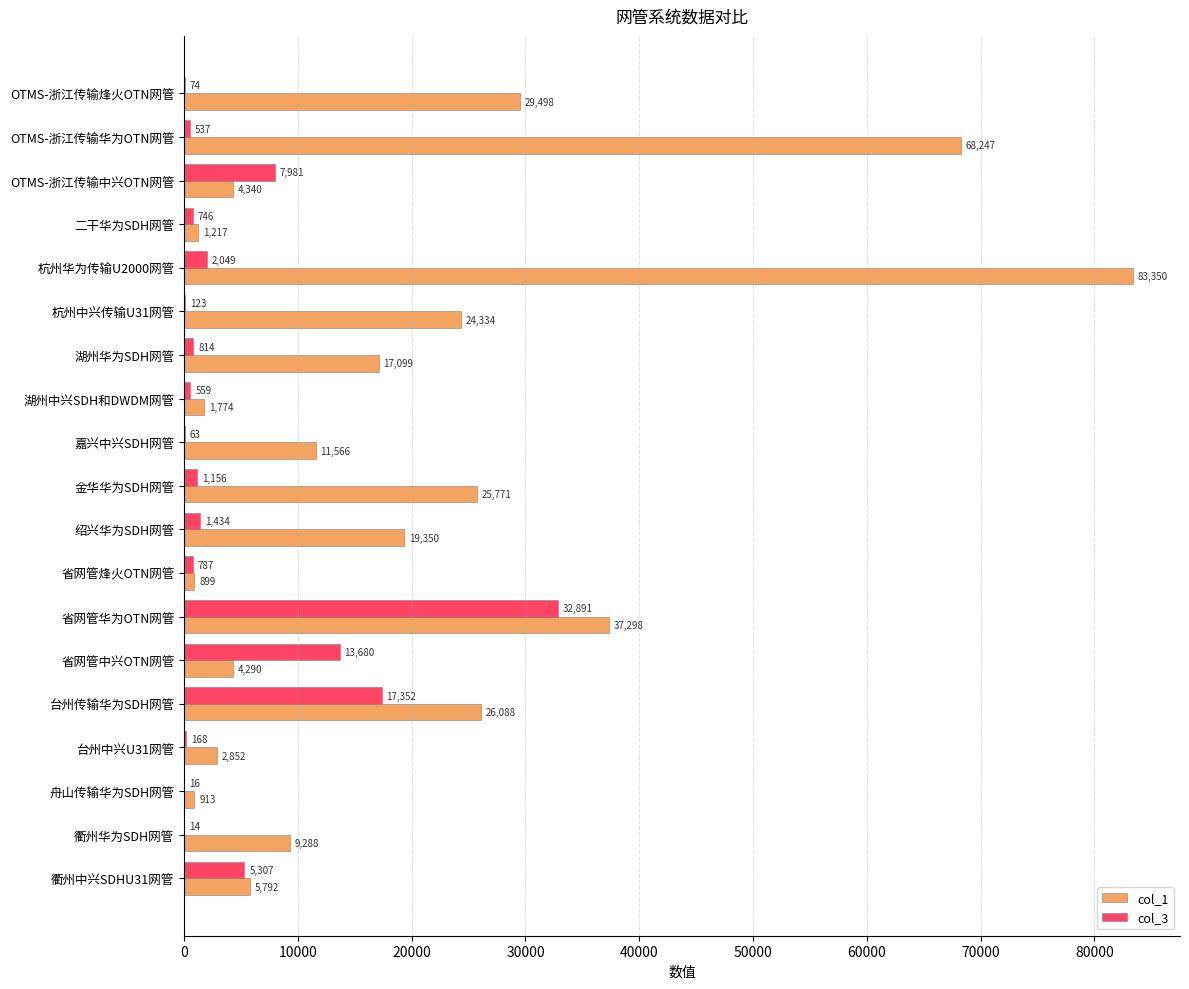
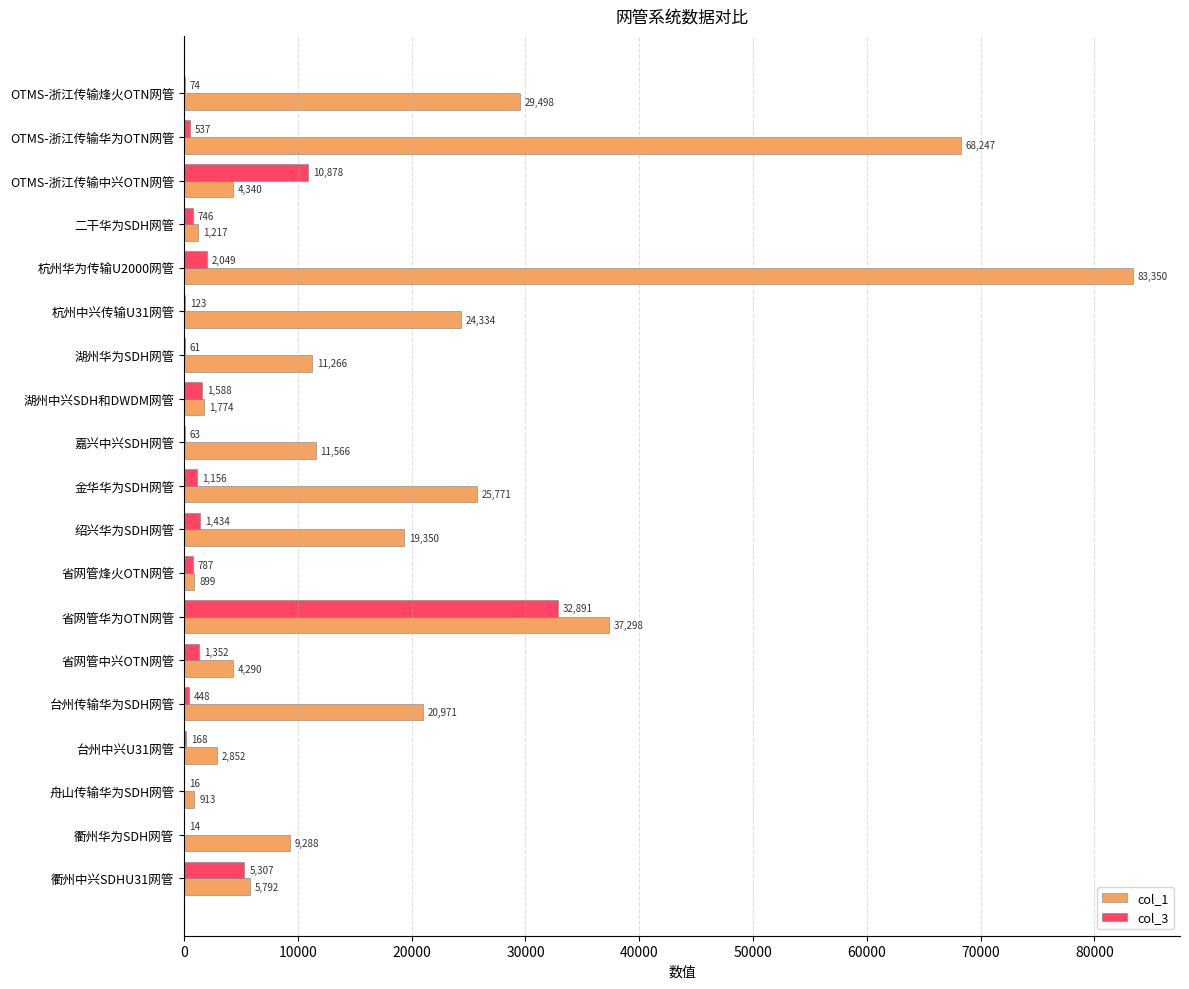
col_3, OTMS-浙江传输中兴OTN网管: 7,981 -> 10,878
col_3, 湖州华为SDH网管: 814 -> 61
col_1, 湖州华为SDH网管: 17,099 -> 11,266
col_3, 湖州中兴SDH和DWDM网管: 559 -> 1,588
col_3, 省网管中兴OTN网管: 13,680 -> 1,352
col_3, 台州传输华为SDH网管: 17,352 -> 448
col_1, 台州传输华为SDH网管: 26,088 -> 20,971
